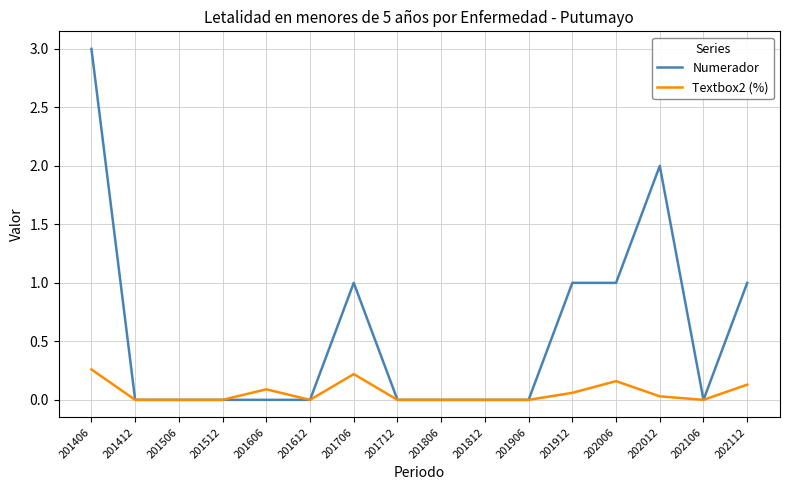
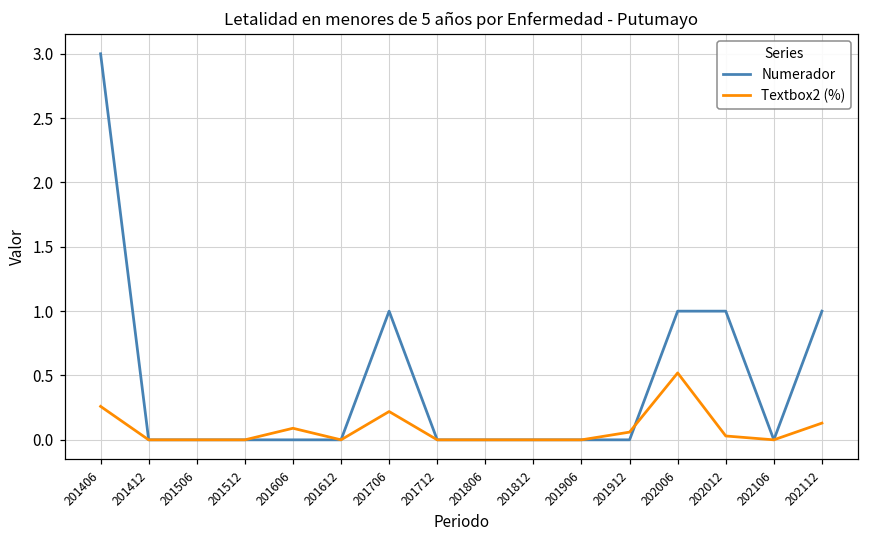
Numerador, 201912: 1 -> 0
Textbox2 (%), 202006: 0.16 -> 0.52
Numerador, 202012: 2 -> 1
